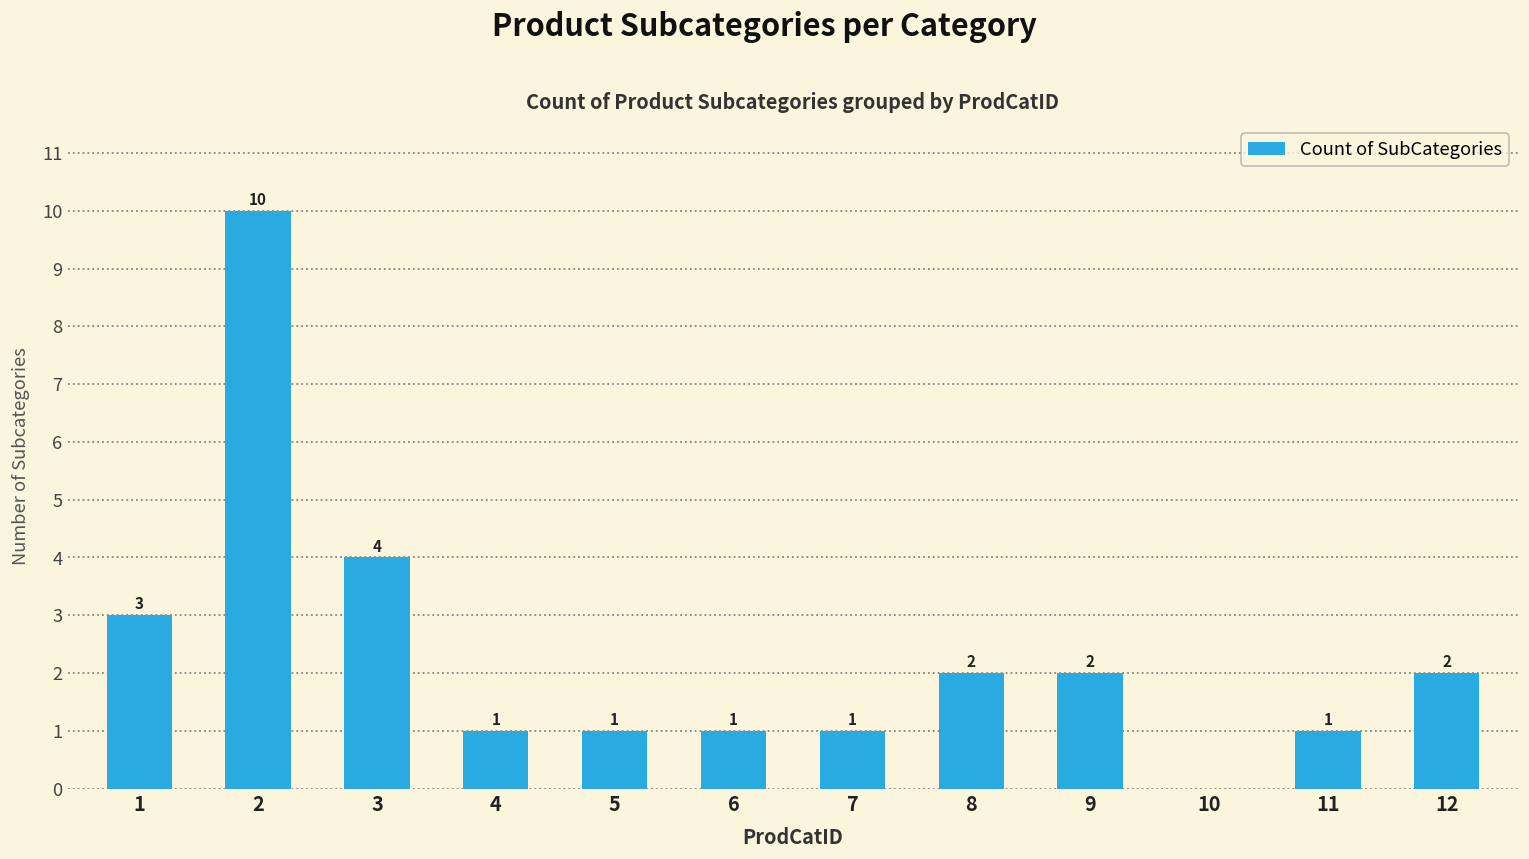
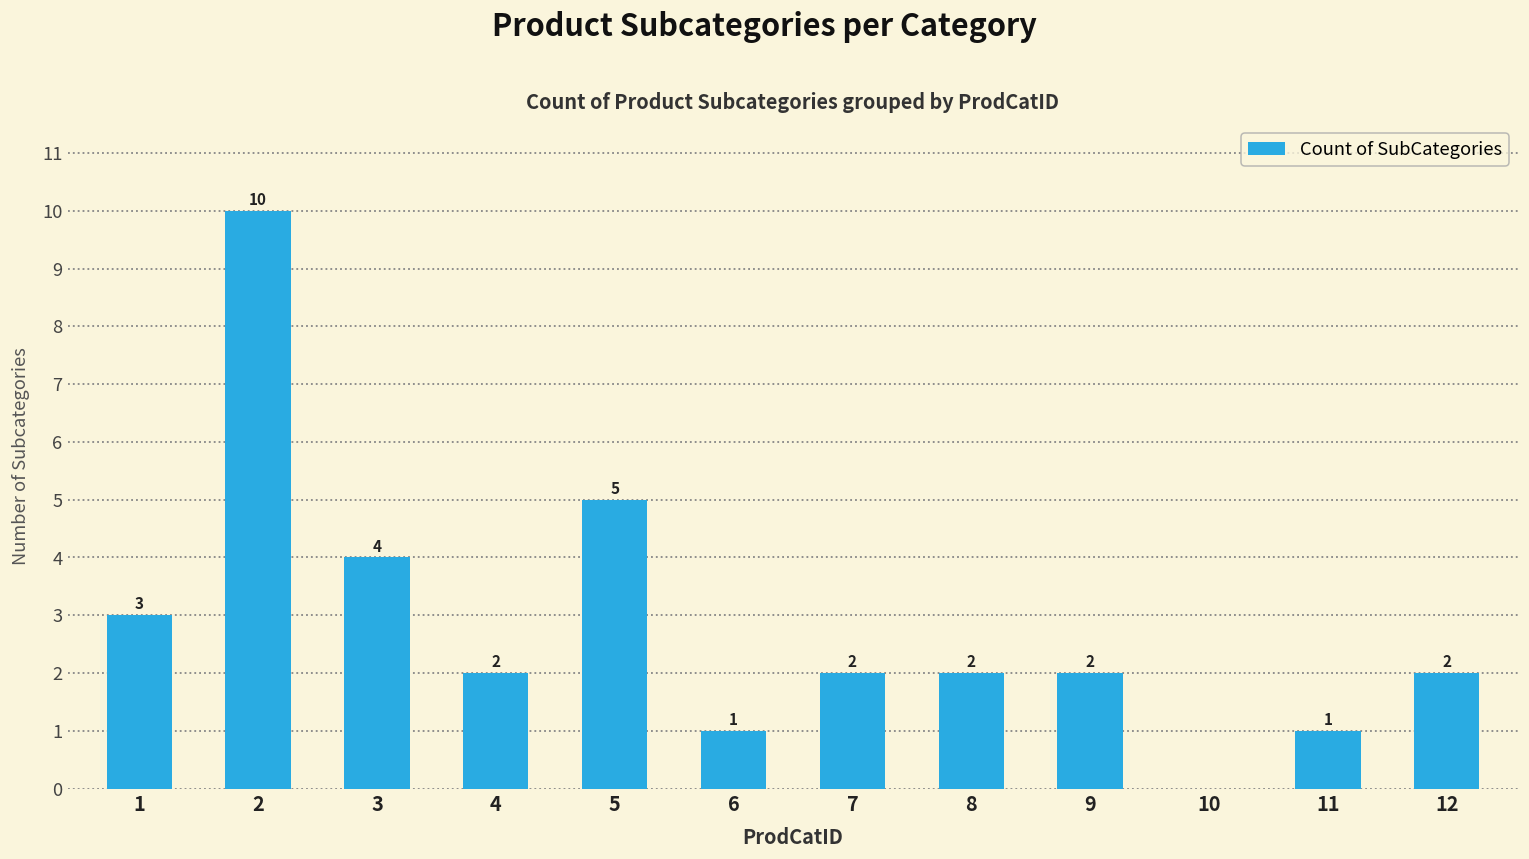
4: 1 -> 2
5: 1 -> 5
7: 1 -> 2
